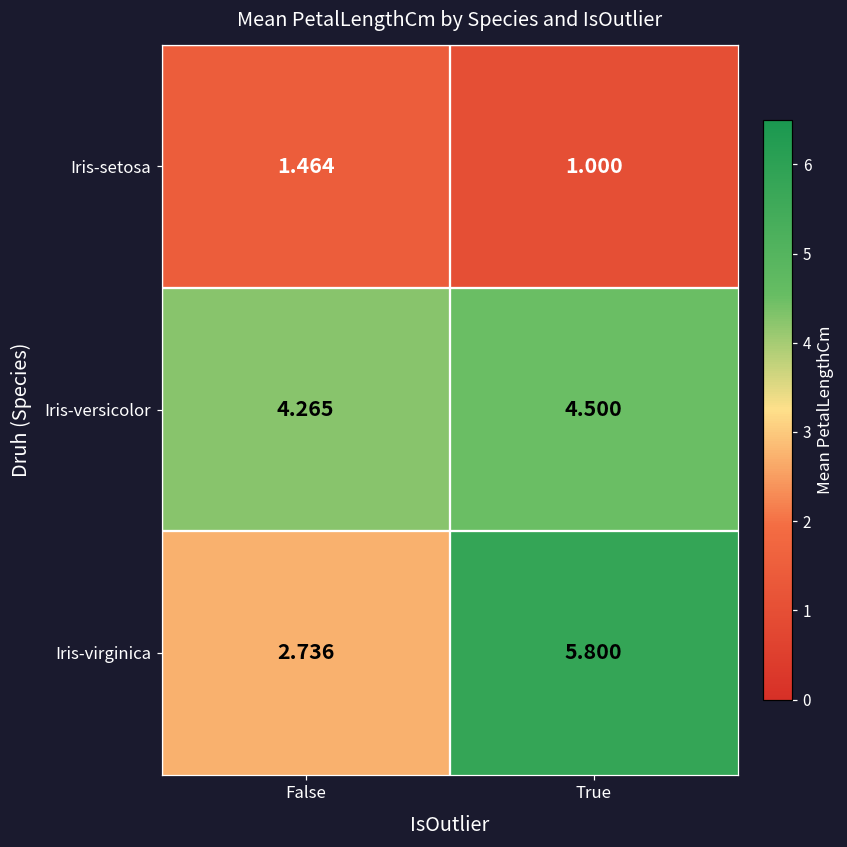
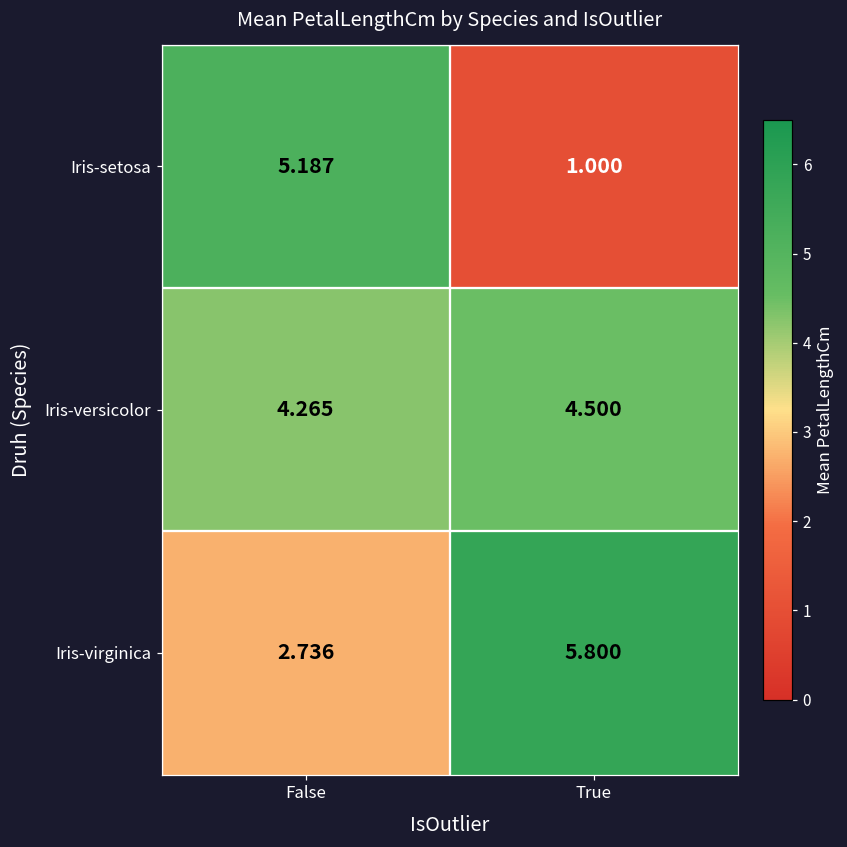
Iris-setosa, False: 1.464 -> 5.187
